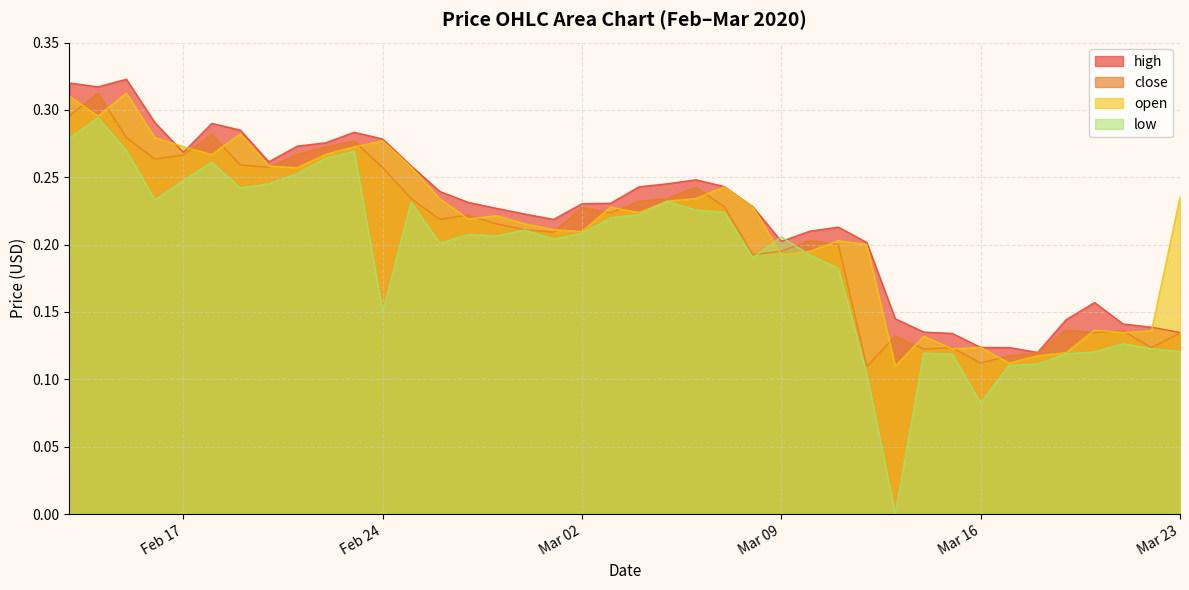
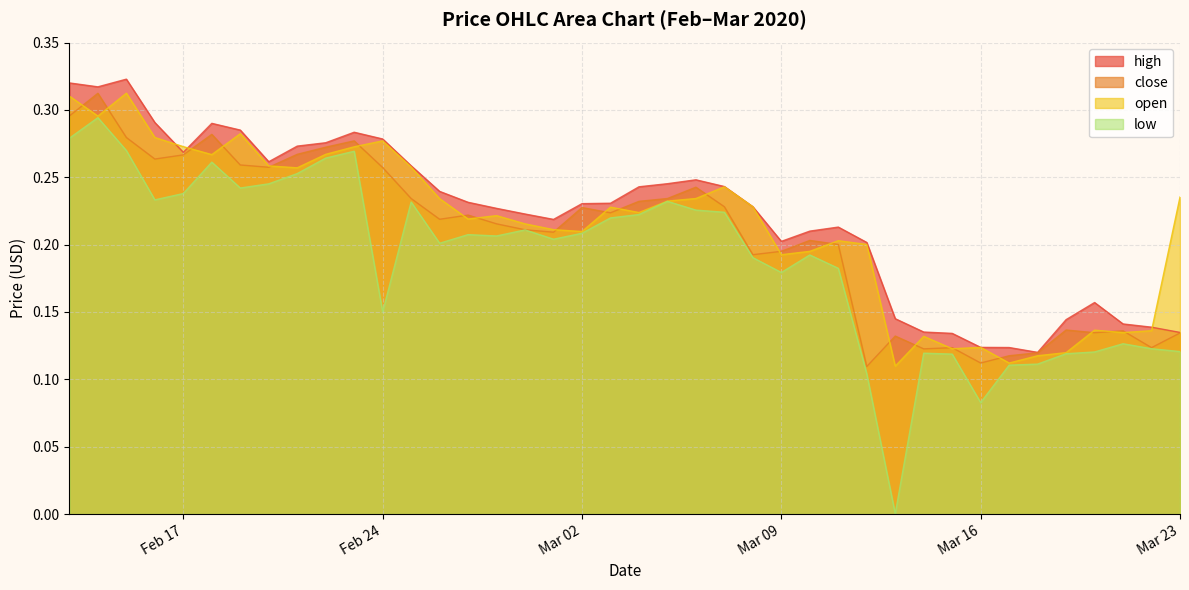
low, Feb 17: 0.248 -> 0.238
low, Mar 09: 0.206 -> 0.179
